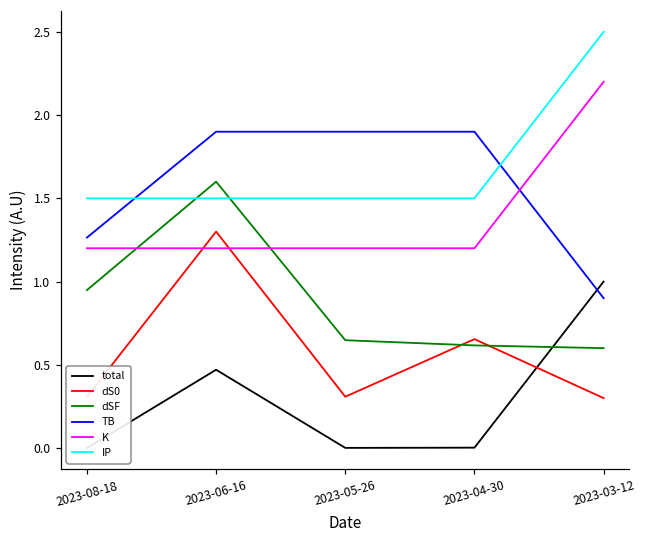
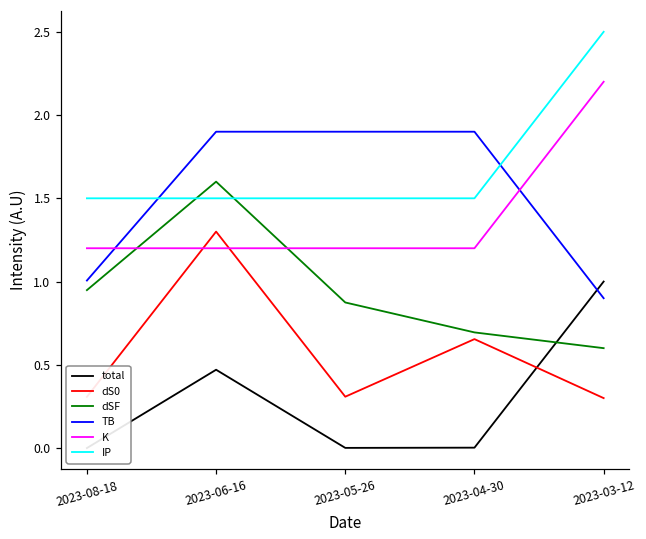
TB, 2023-08-18: 1.26 -> 1.01
dSF, 2023-05-26: 0.65 -> 0.87
dSF, 2023-04-30: 0.62 -> 0.69
